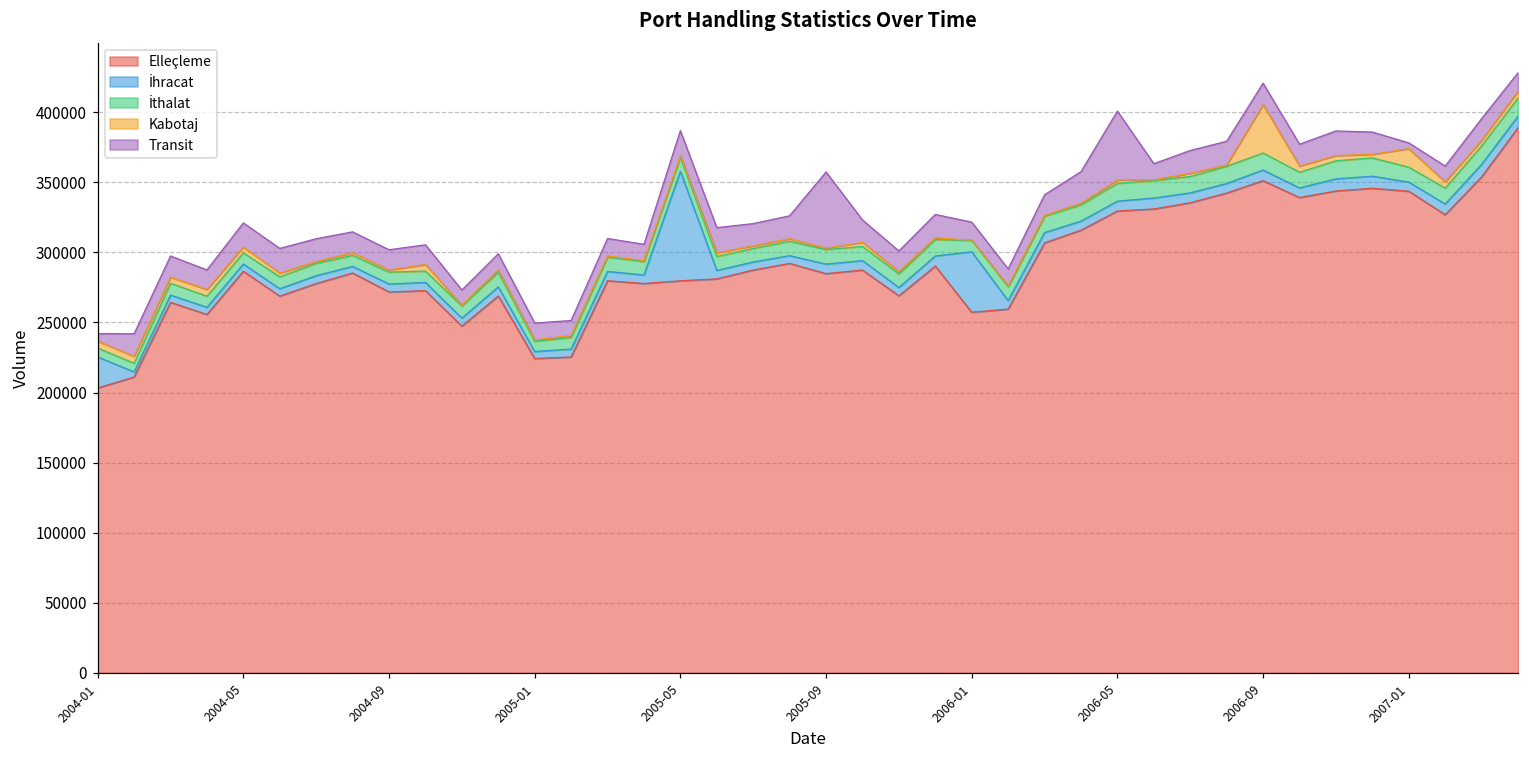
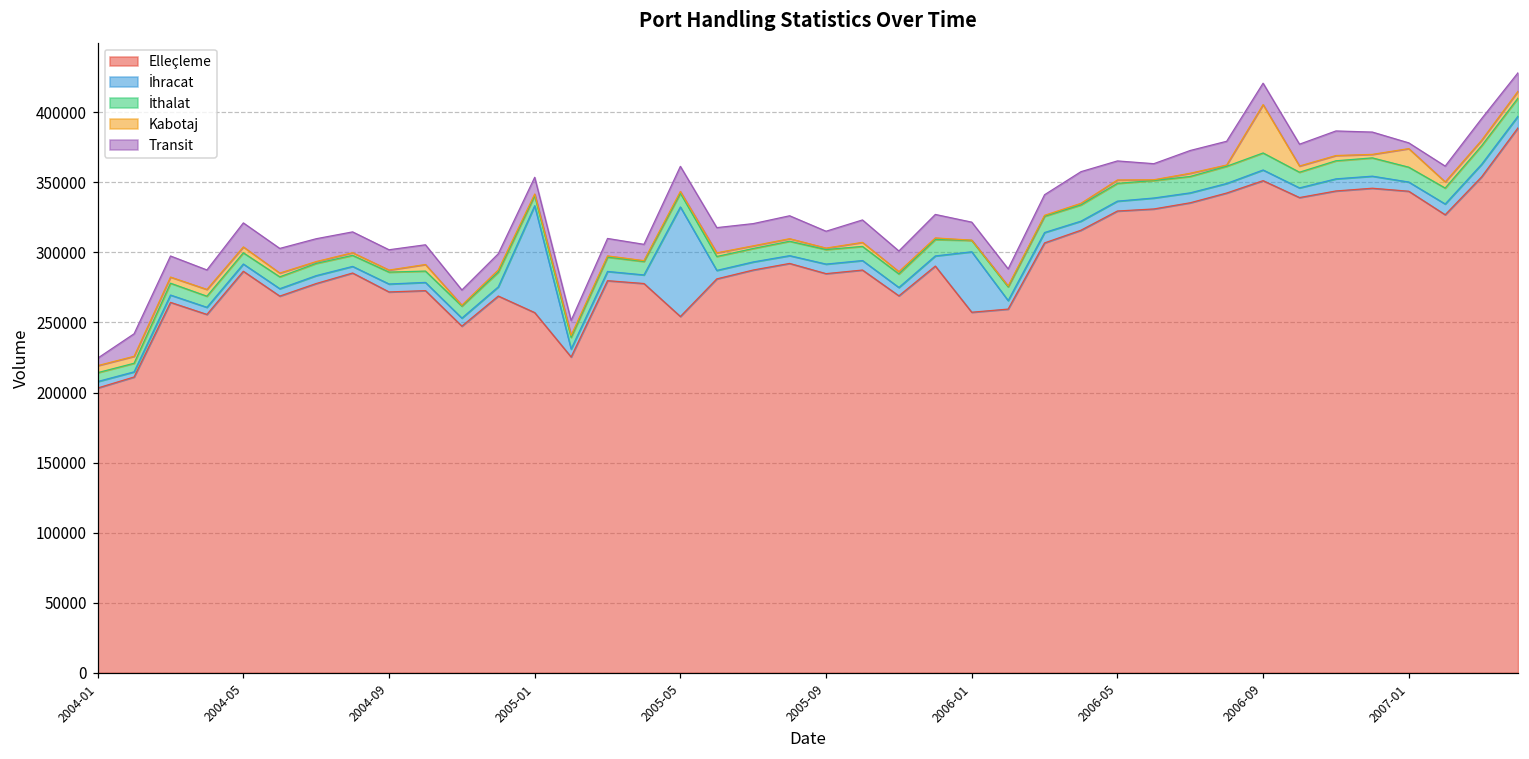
İhracat, 2004-01: 22000 -> 5000
Elleçleme, 2005-01: 224000 -> 257000
İhracat, 2005-01: 5000 -> 76000
Elleçleme, 2005-05: 280000 -> 254000
Transit, 2005-09: 54000 -> 12000
Transit, 2006-05: 49000 -> 14000
